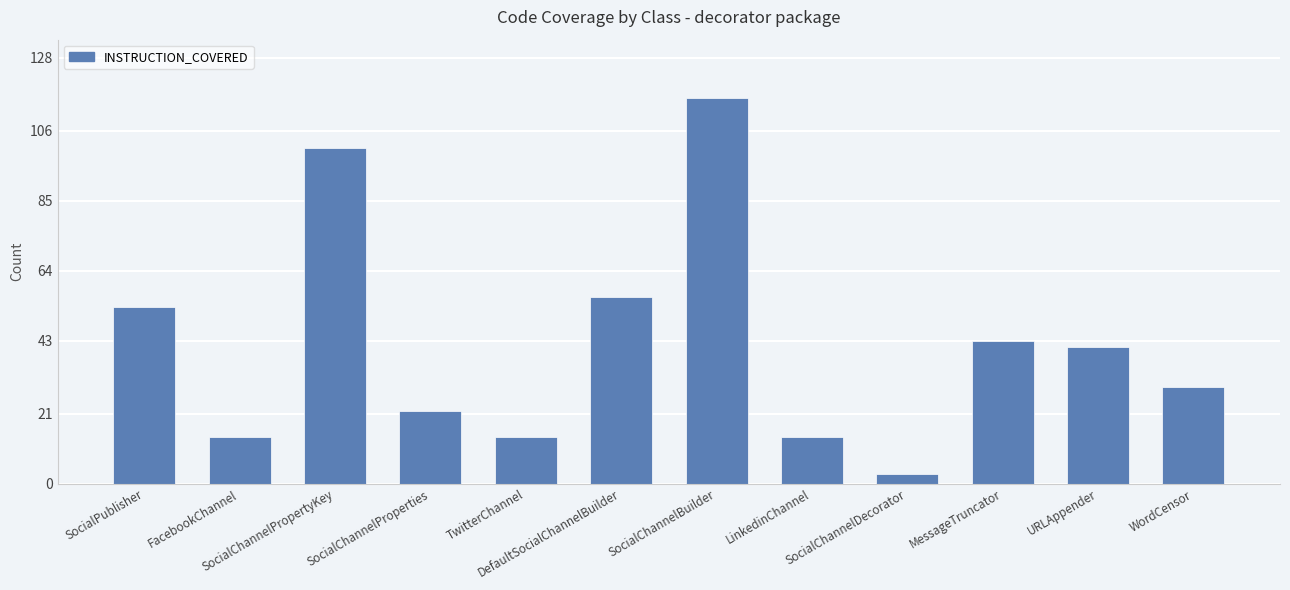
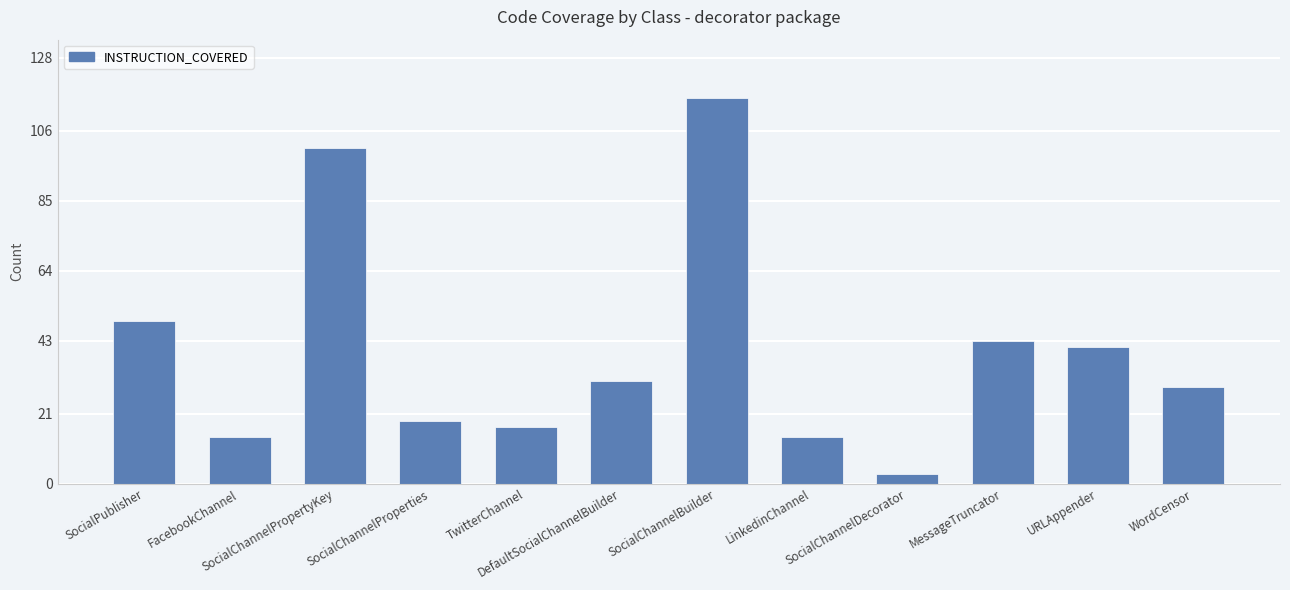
SocialPublisher: 53 -> 49
SocialChannelProperties: 22 -> 19
TwitterChannel: 14 -> 17
DefaultSocialChannelBuilder: 56 -> 31
